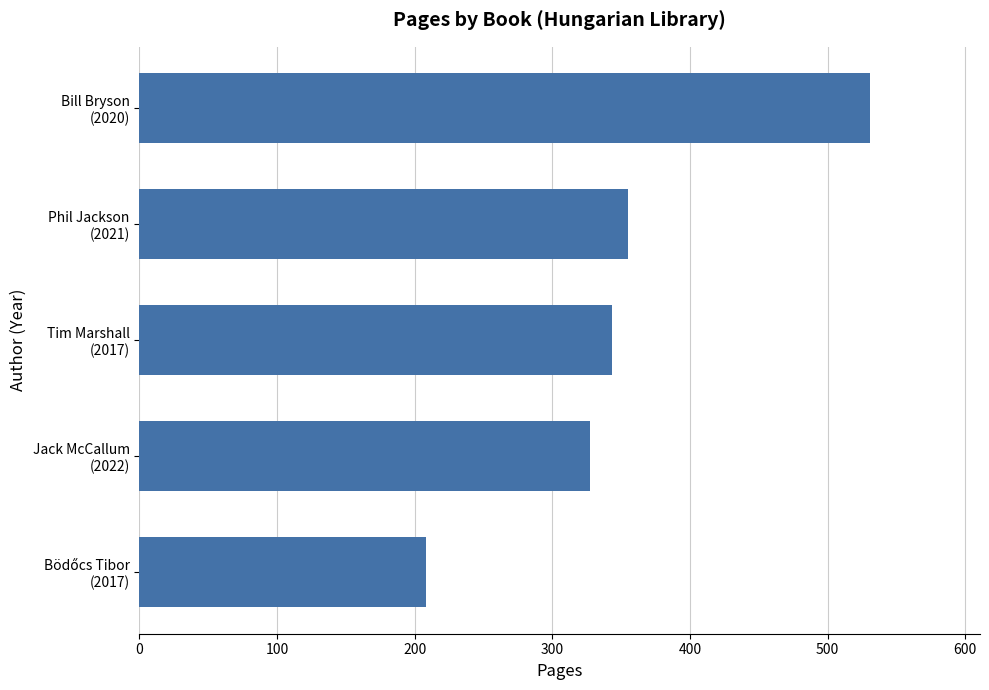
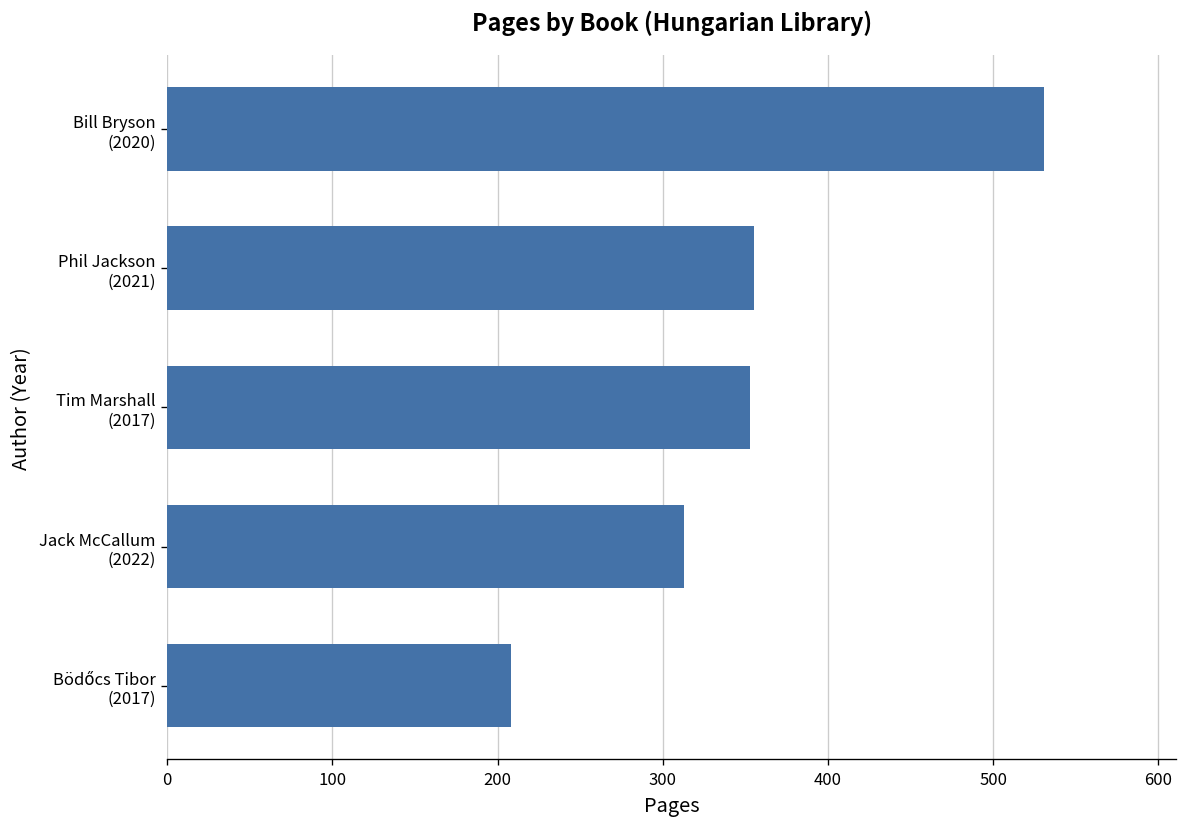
Tim Marshall (2017): 343 -> 353
Jack McCallum (2022): 327 -> 313
